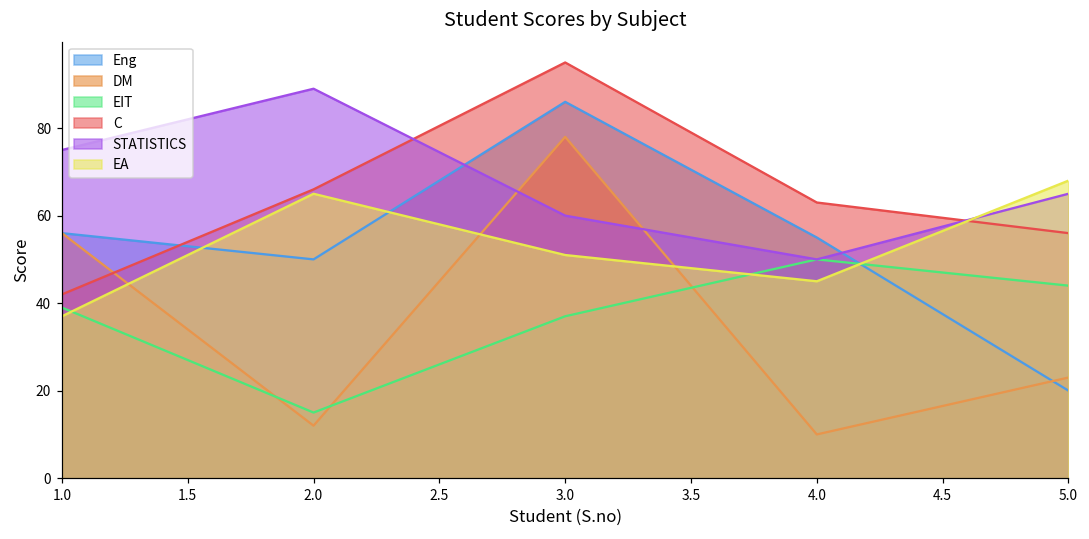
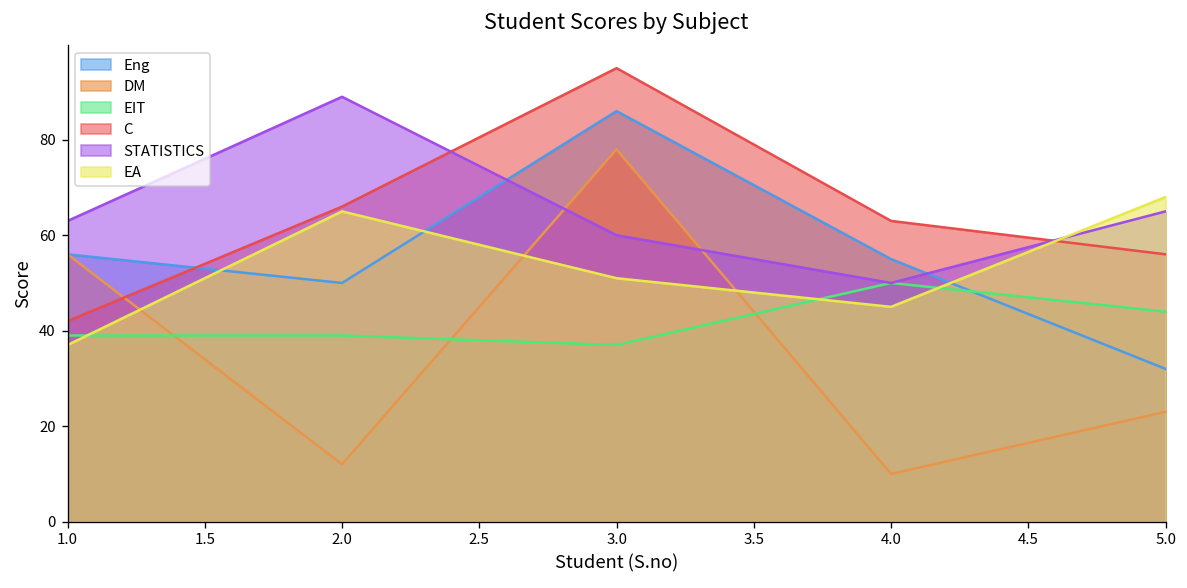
STATISTICS, 1.0: 75 -> 63
EIT, 2.0: 15 -> 39
Eng, 5.0: 20 -> 32
